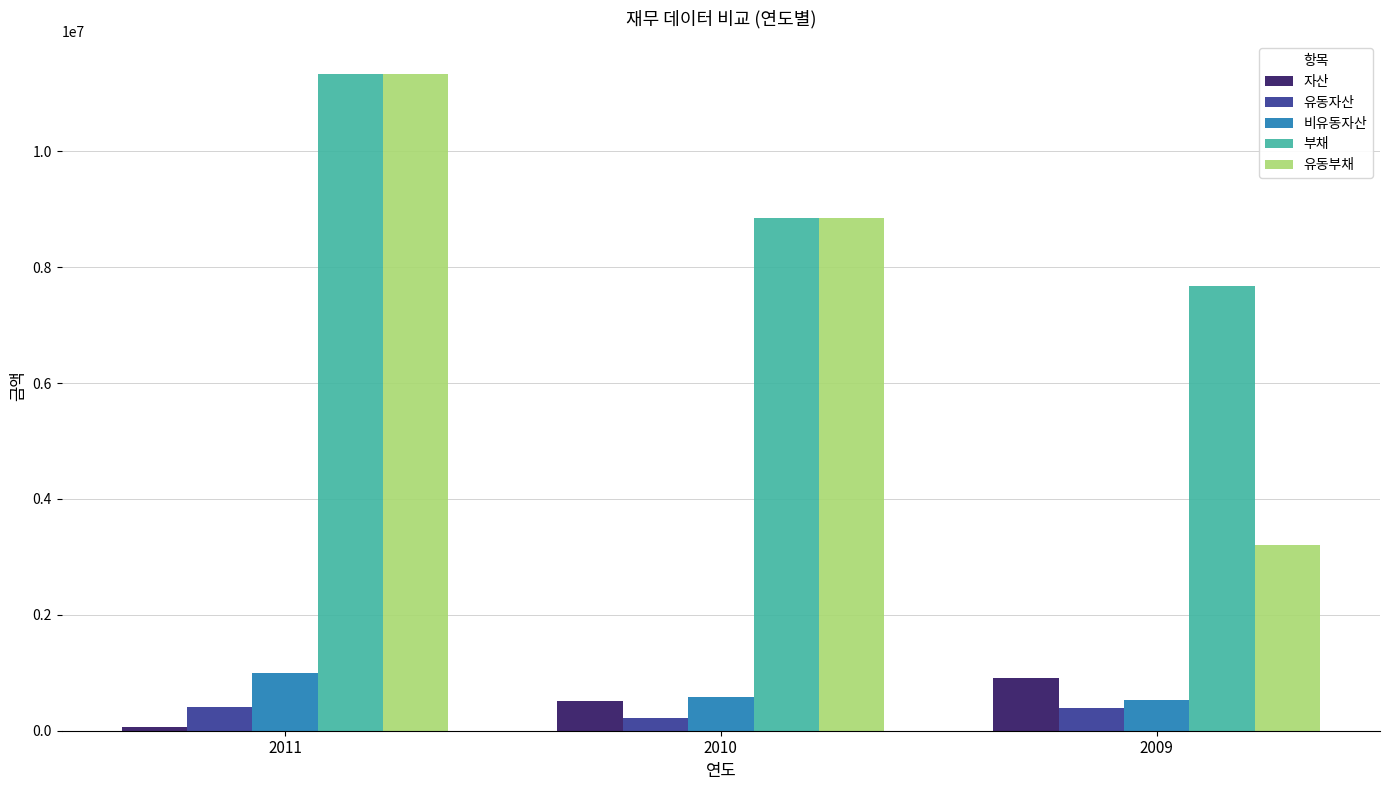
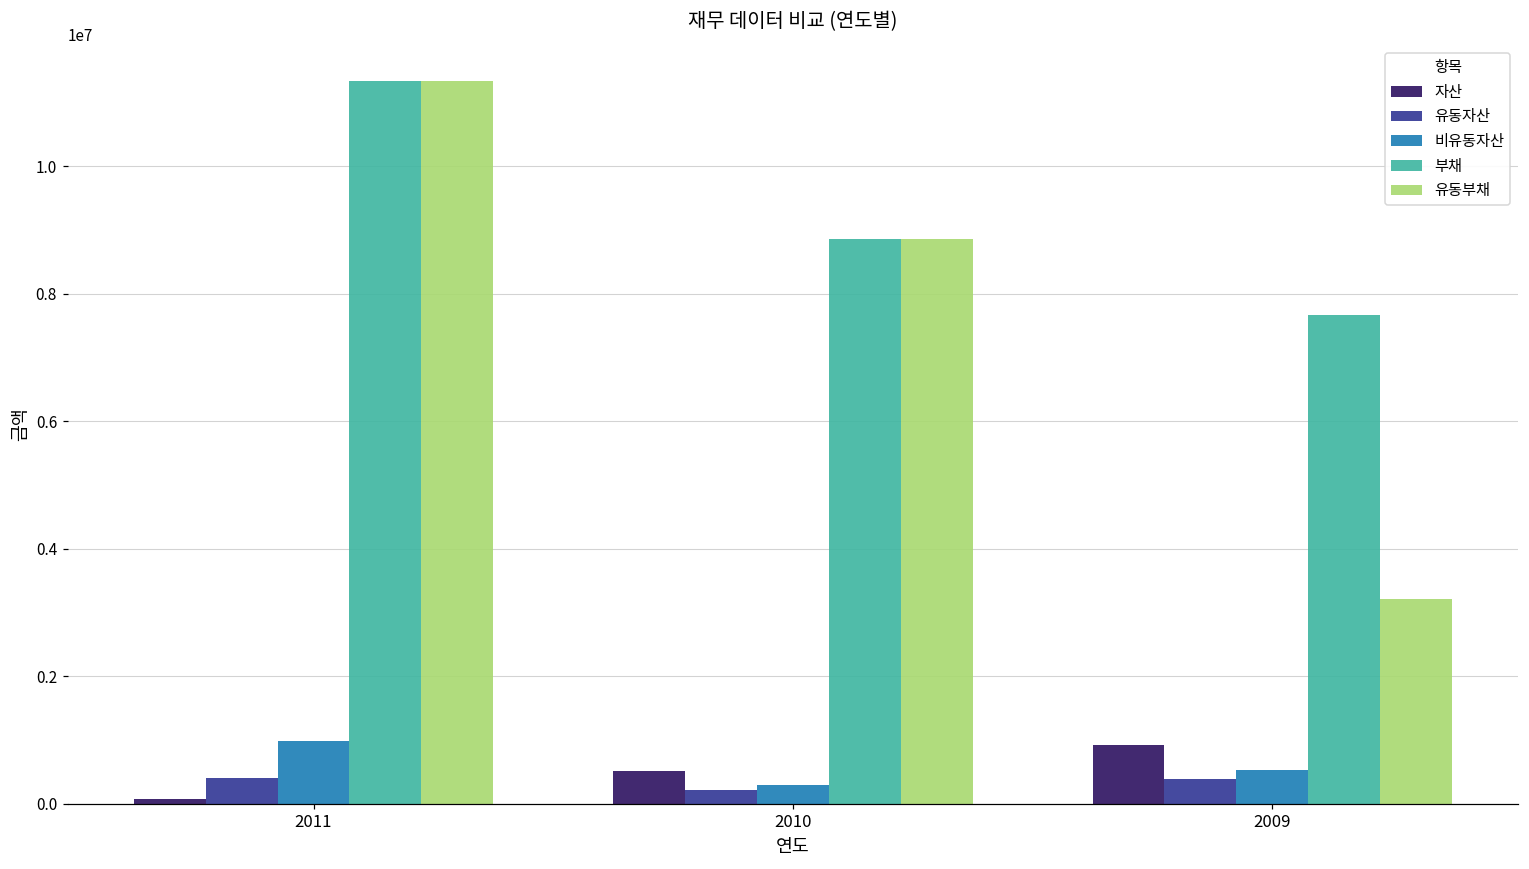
비유동자산, 2010: 600000 -> 300000
